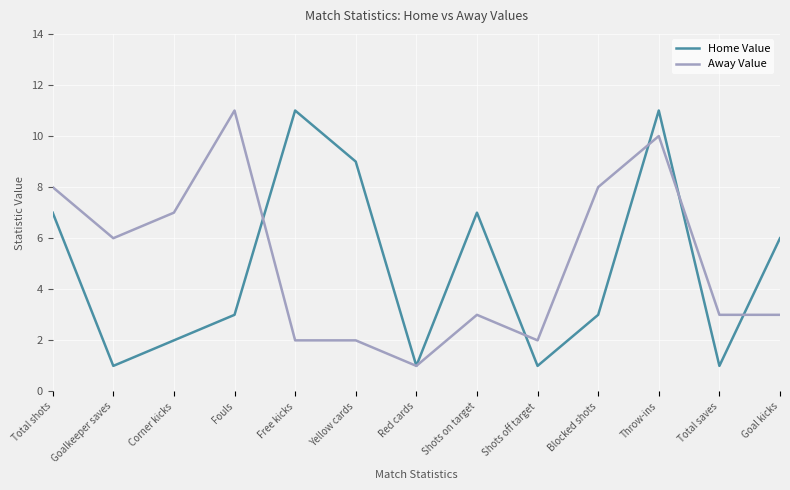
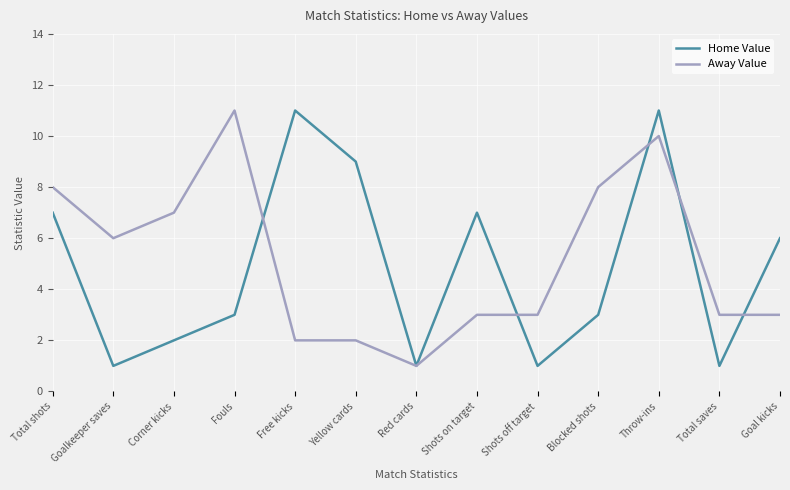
Away Value, Shots off target: 2 -> 3
